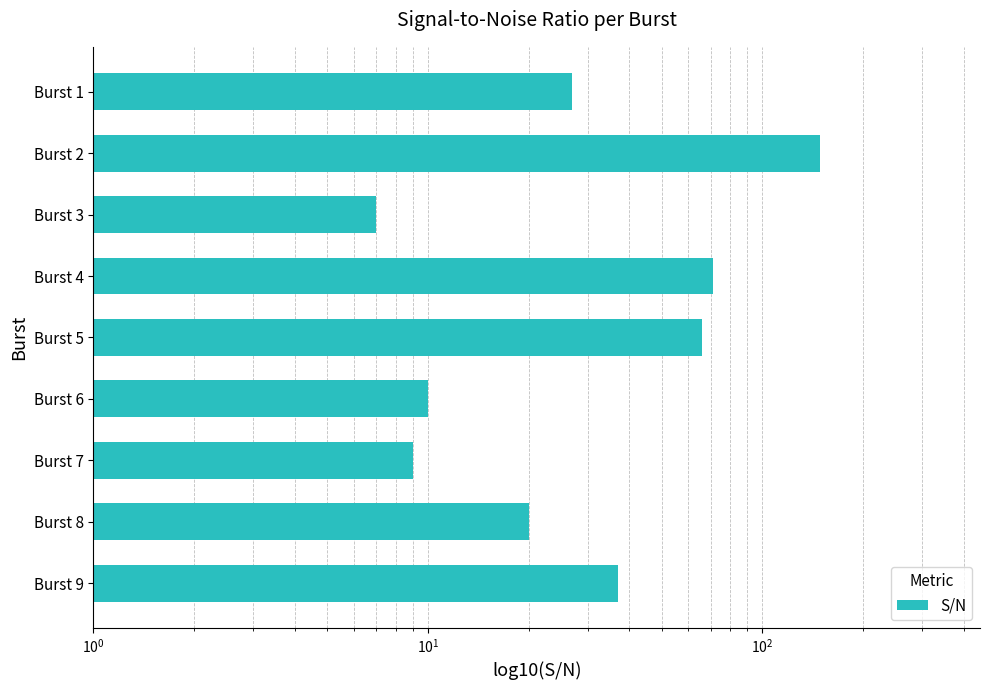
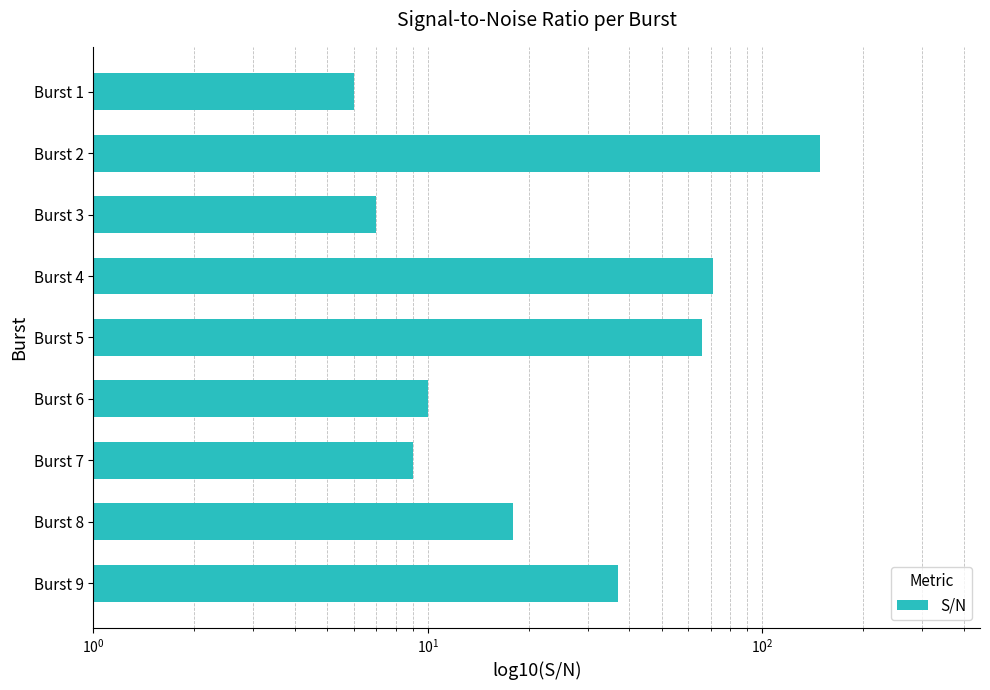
Burst 1: 27 -> 6
Burst 8: 20 -> 18
